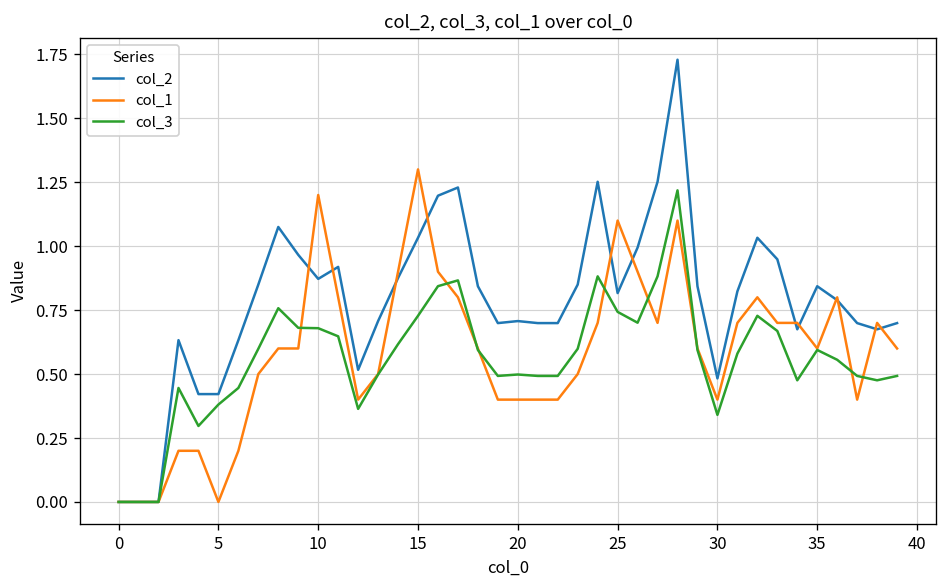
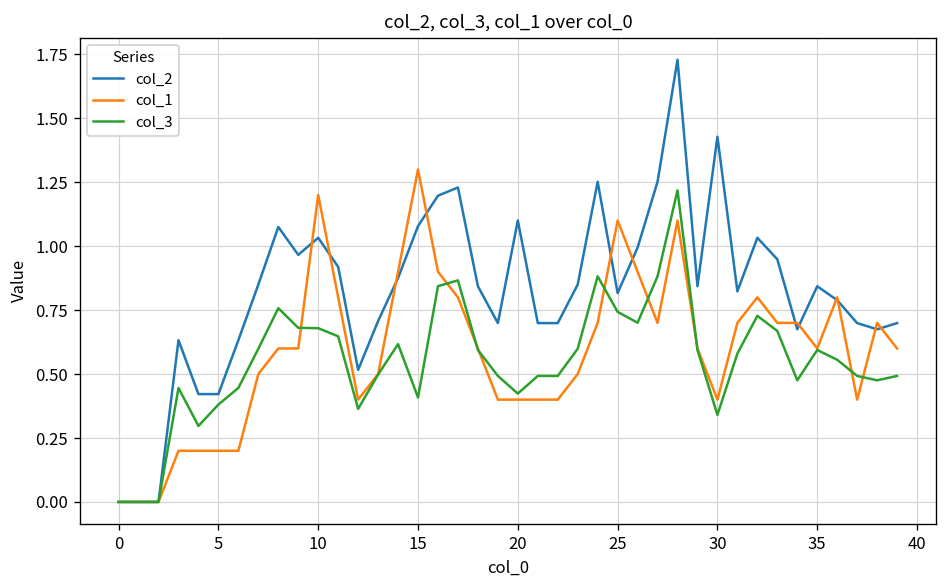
col_1, 5: 0.0 -> 0.2
col_2, 10: 0.87 -> 1.03
col_2, 15: 1.03 -> 1.08
col_3, 15: 0.73 -> 0.41
col_2, 20: 0.71 -> 1.10
col_3, 20: 0.50 -> 0.42
col_2, 30: 0.48 -> 1.43
